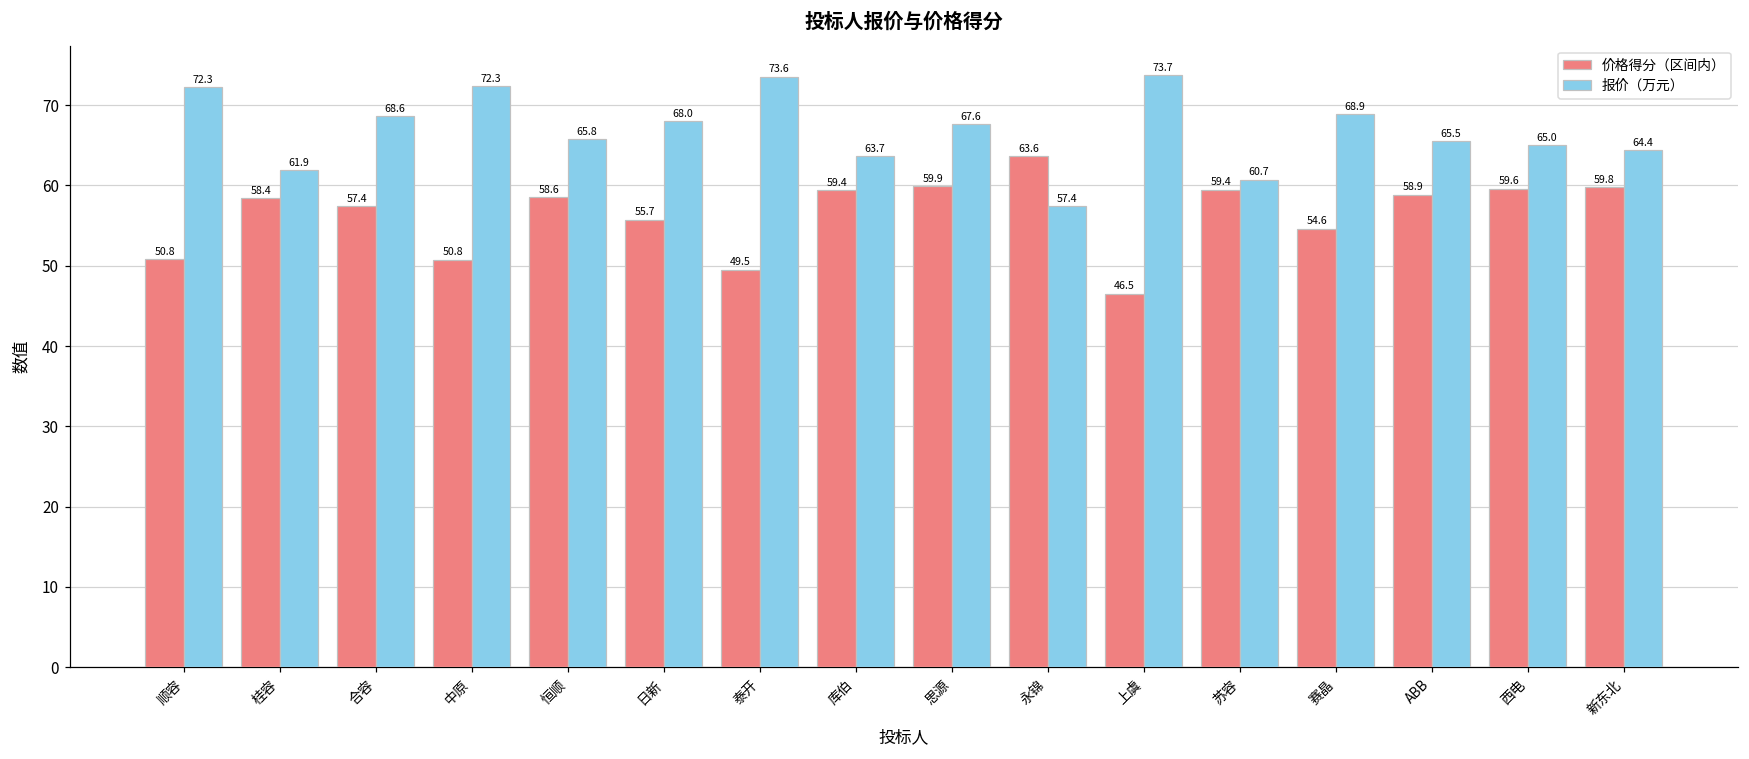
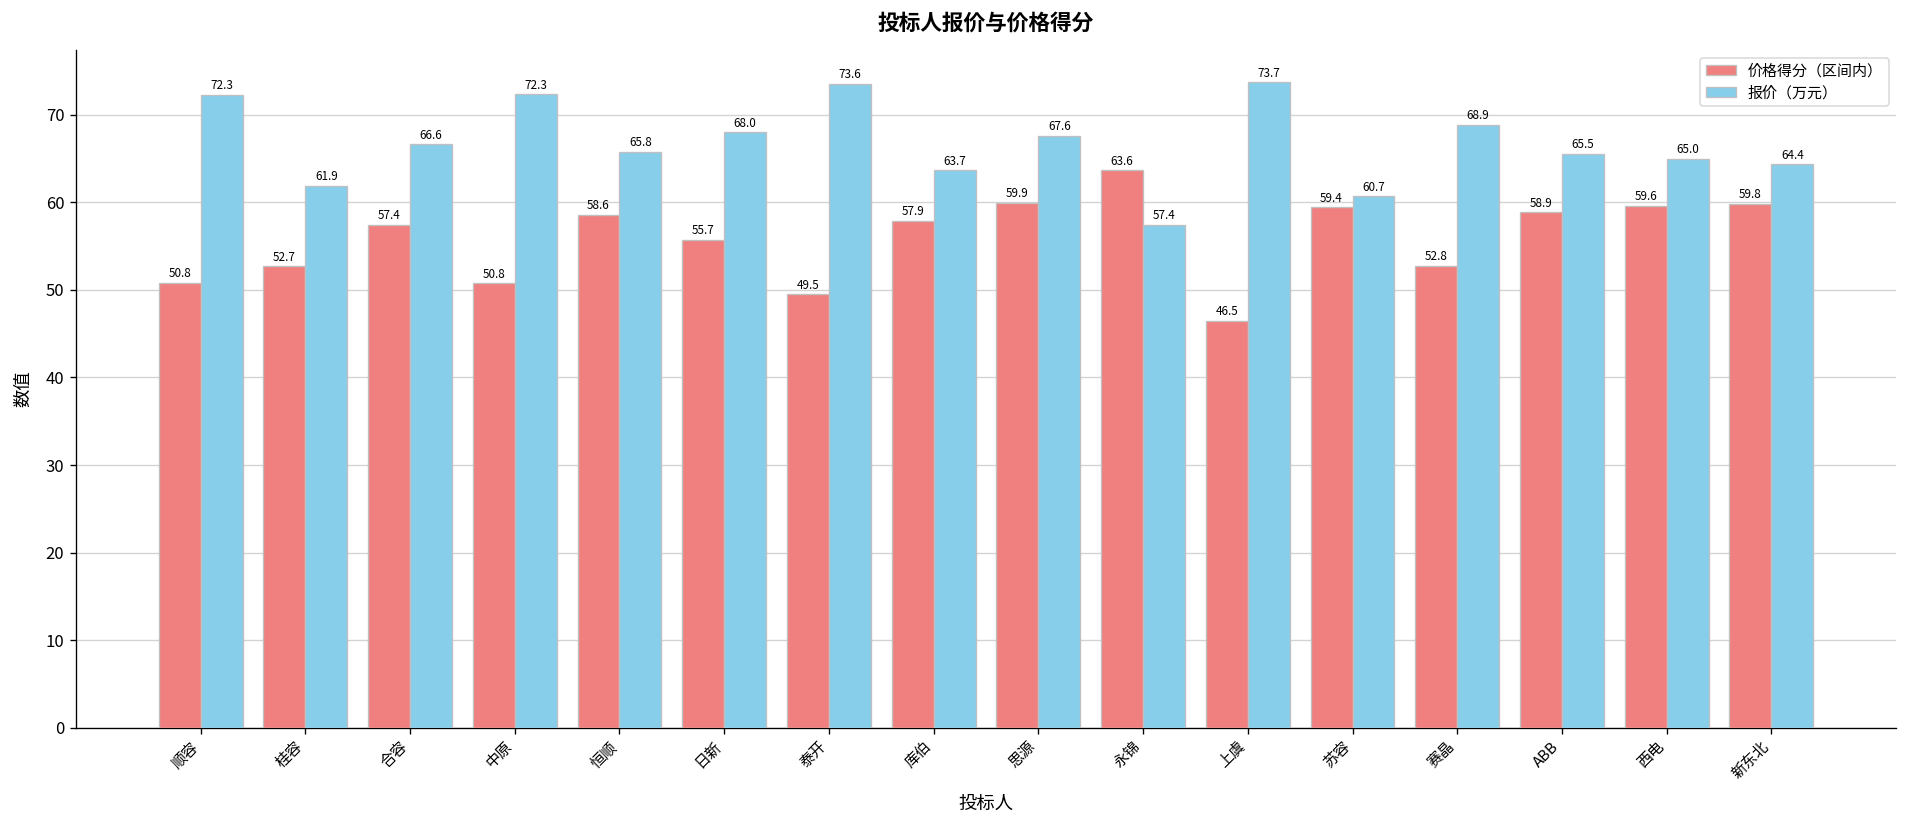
价格得分（区间内）, 桂容: 58.4 -> 52.7
报价（万元）, 合容: 68.6 -> 66.6
价格得分（区间内）, 库伯: 59.4 -> 57.9
价格得分（区间内）, 赛晶: 54.6 -> 52.8
